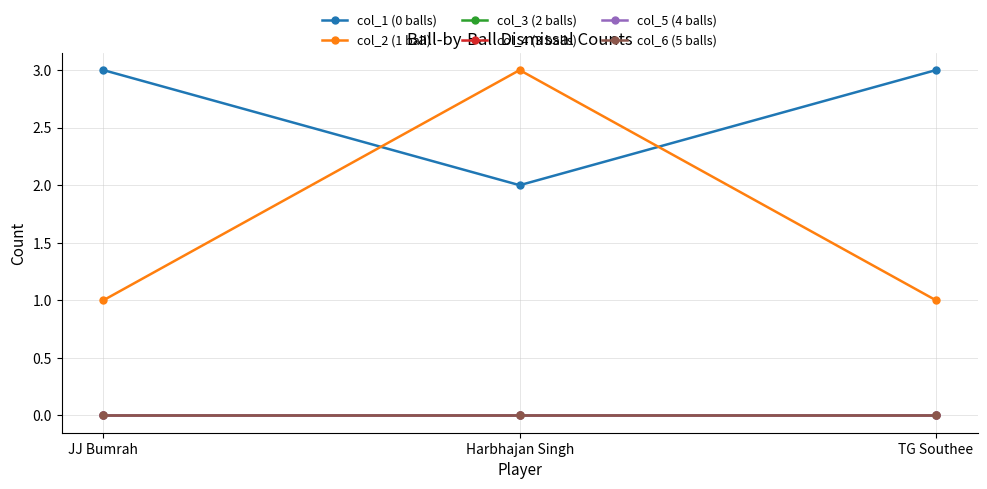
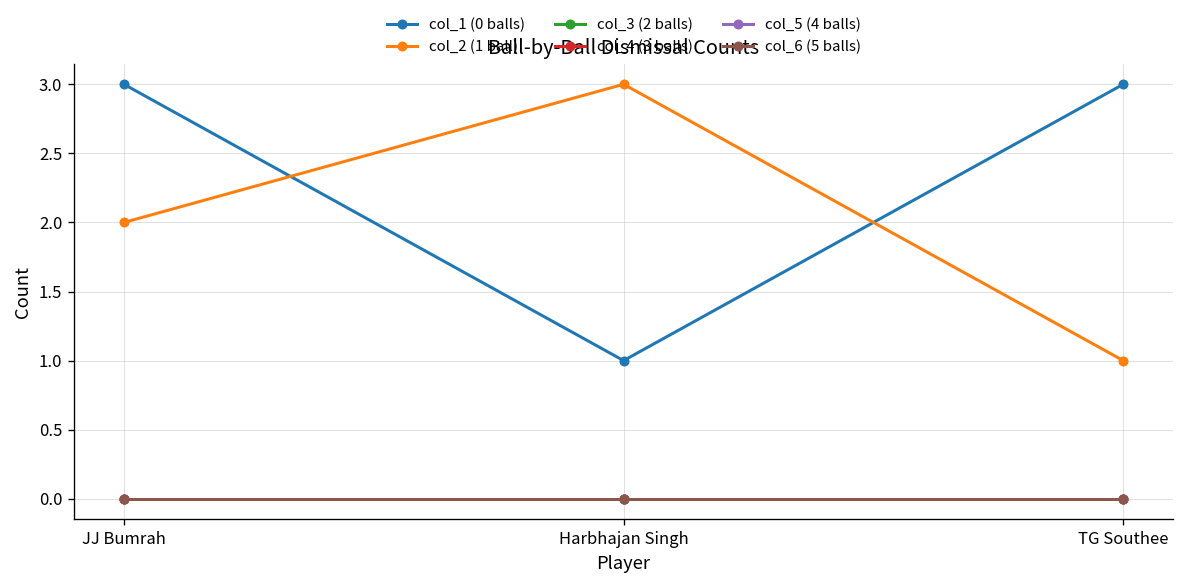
col_2 (1 ball), JJ Bumrah: 1 -> 2
col_1 (0 balls), Harbhajan Singh: 2 -> 1
